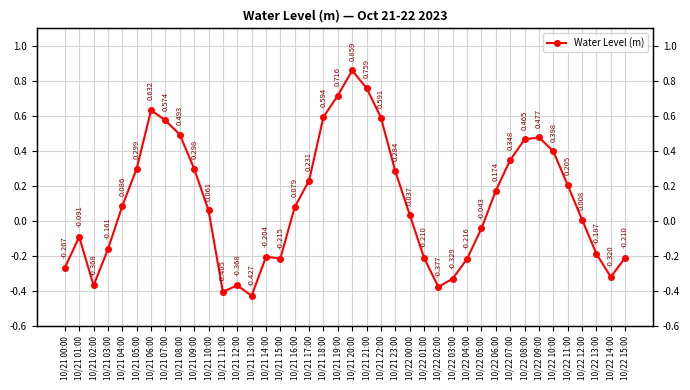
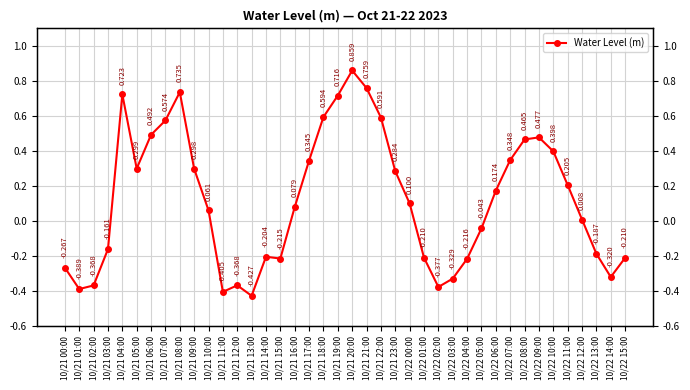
10/21 01:00: -0.091 -> -0.389
10/21 04:00: 0.086 -> 0.723
10/21 06:00: 0.632 -> 0.492
10/21 08:00: 0.493 -> 0.735
10/21 17:00: 0.231 -> 0.345
10/22 00:00: 0.037 -> 0.100
